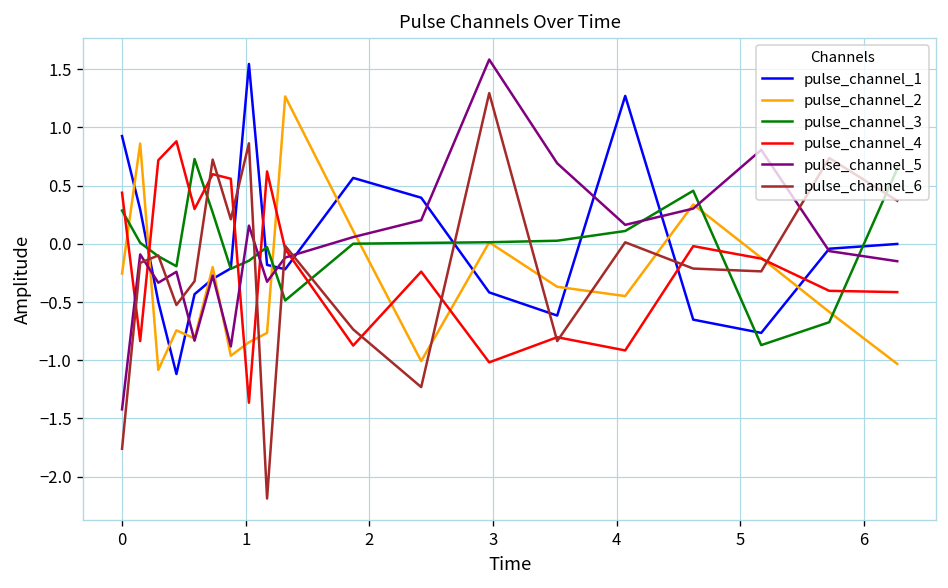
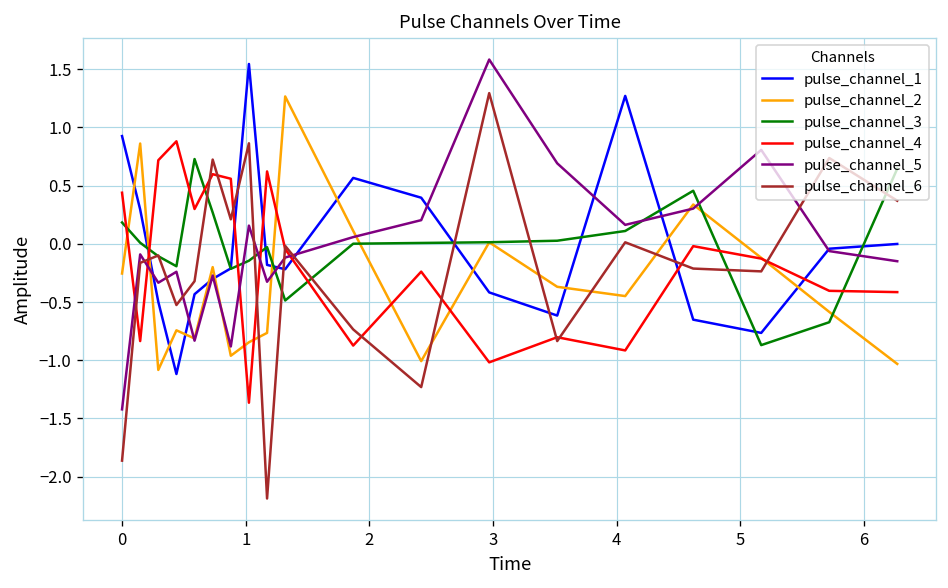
pulse_channel_3, 0: 0.3 -> 0.2
pulse_channel_6, 0: -1.8 -> -1.9
